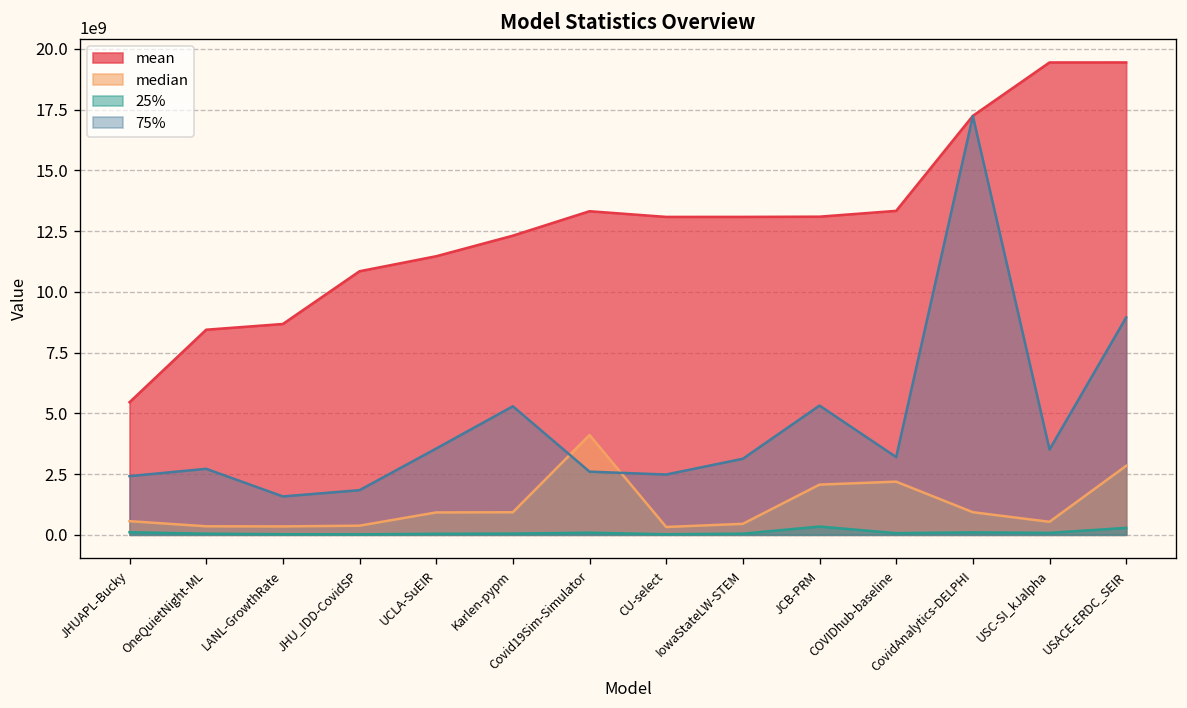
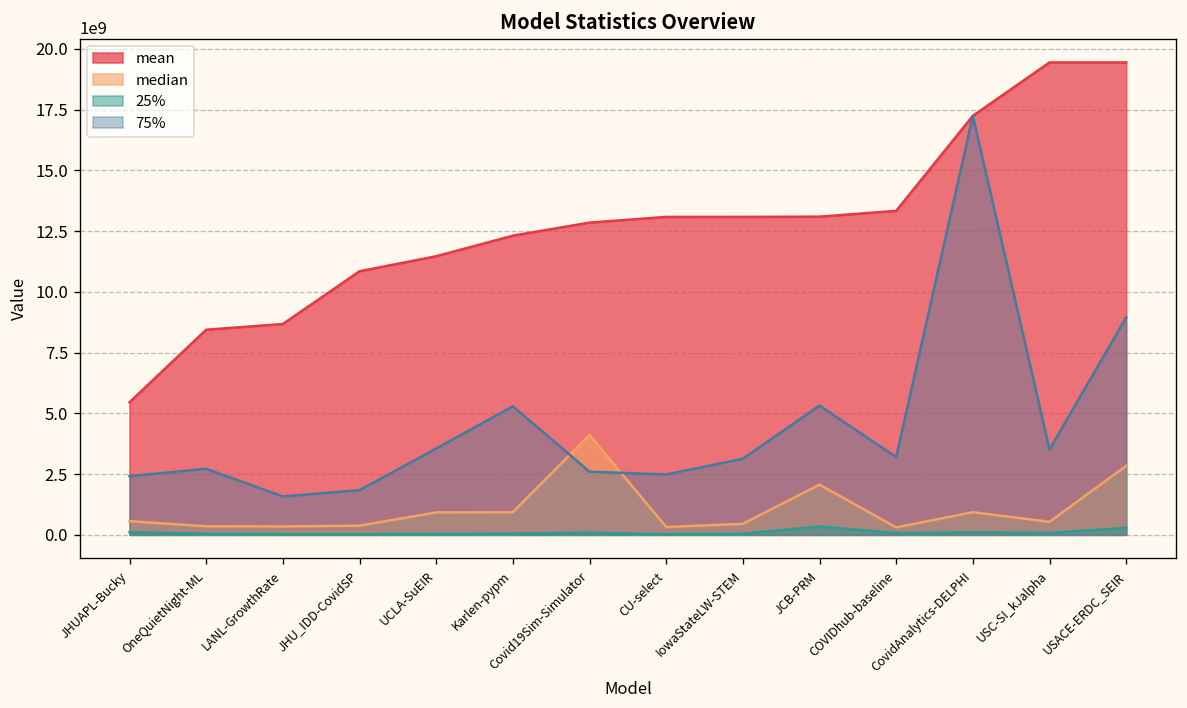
mean, Covid19Sim-Simulator: 13300000000 -> 12800000000
median, COVIDhub-baseline: 2200000000 -> 300000000
